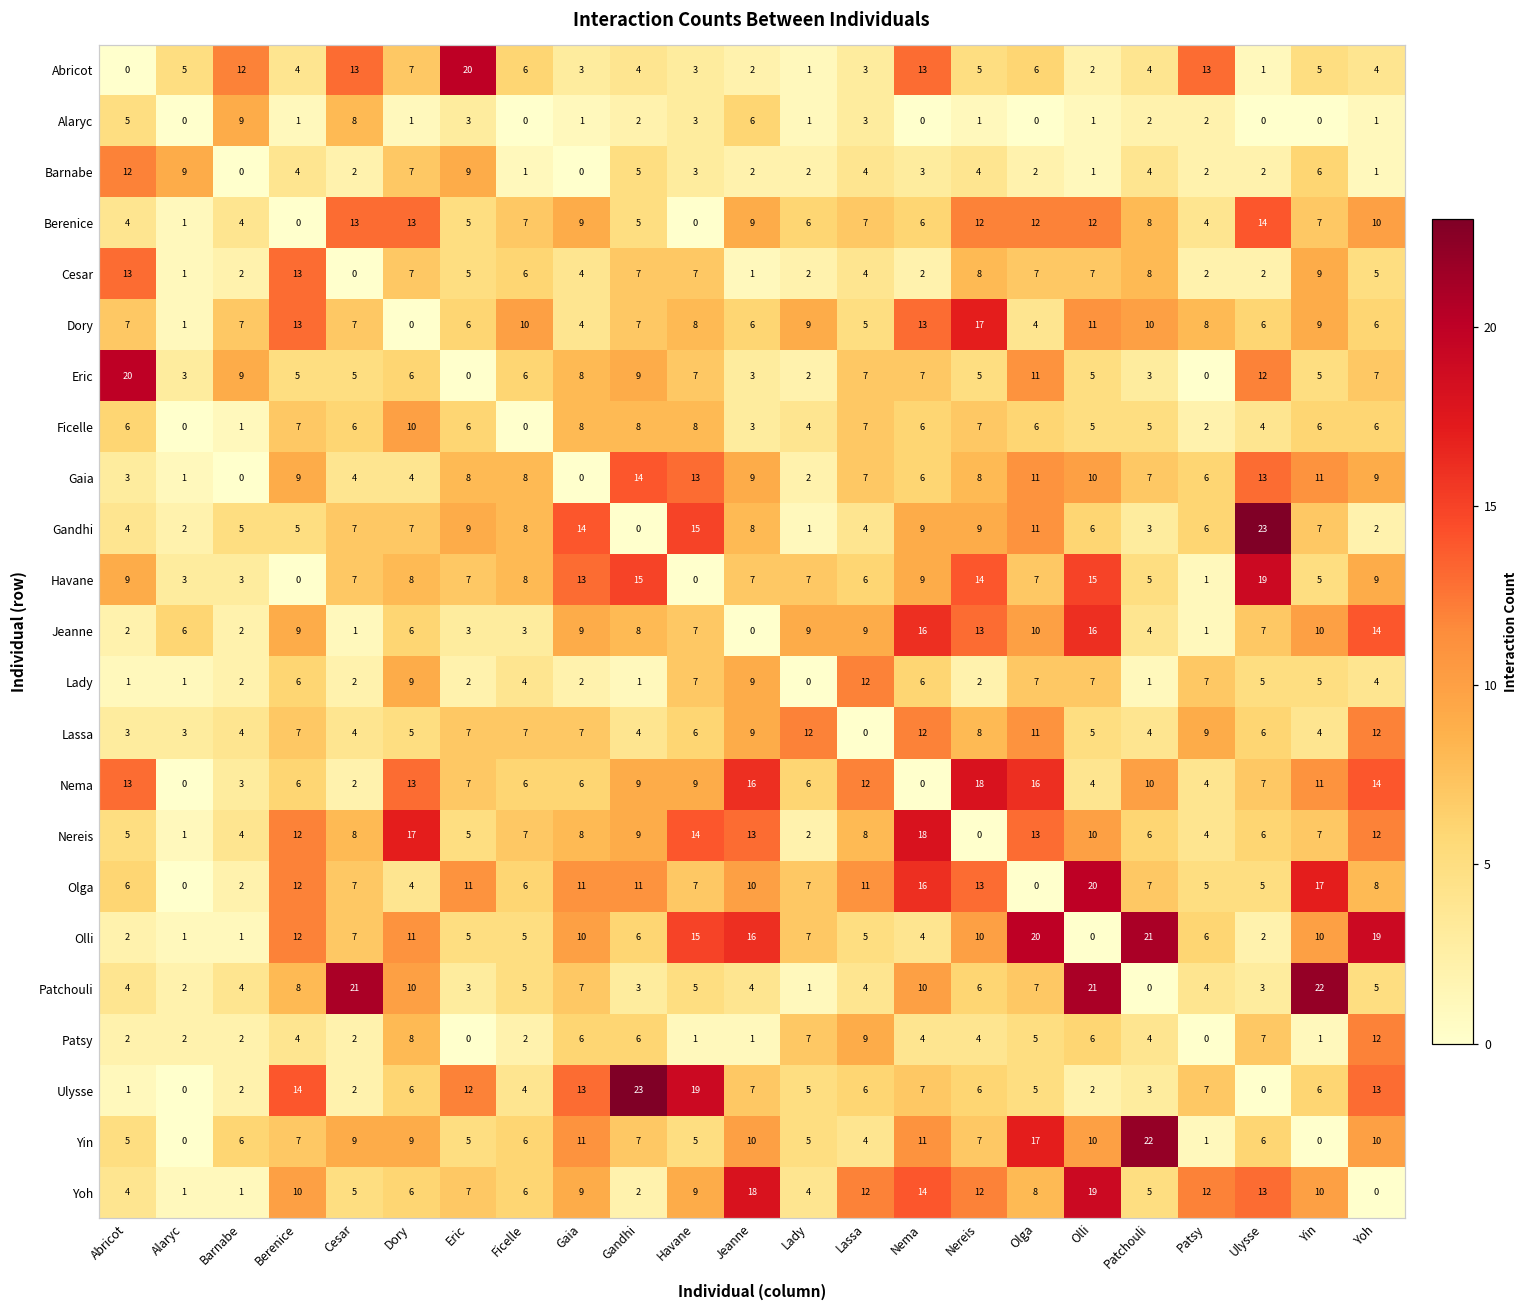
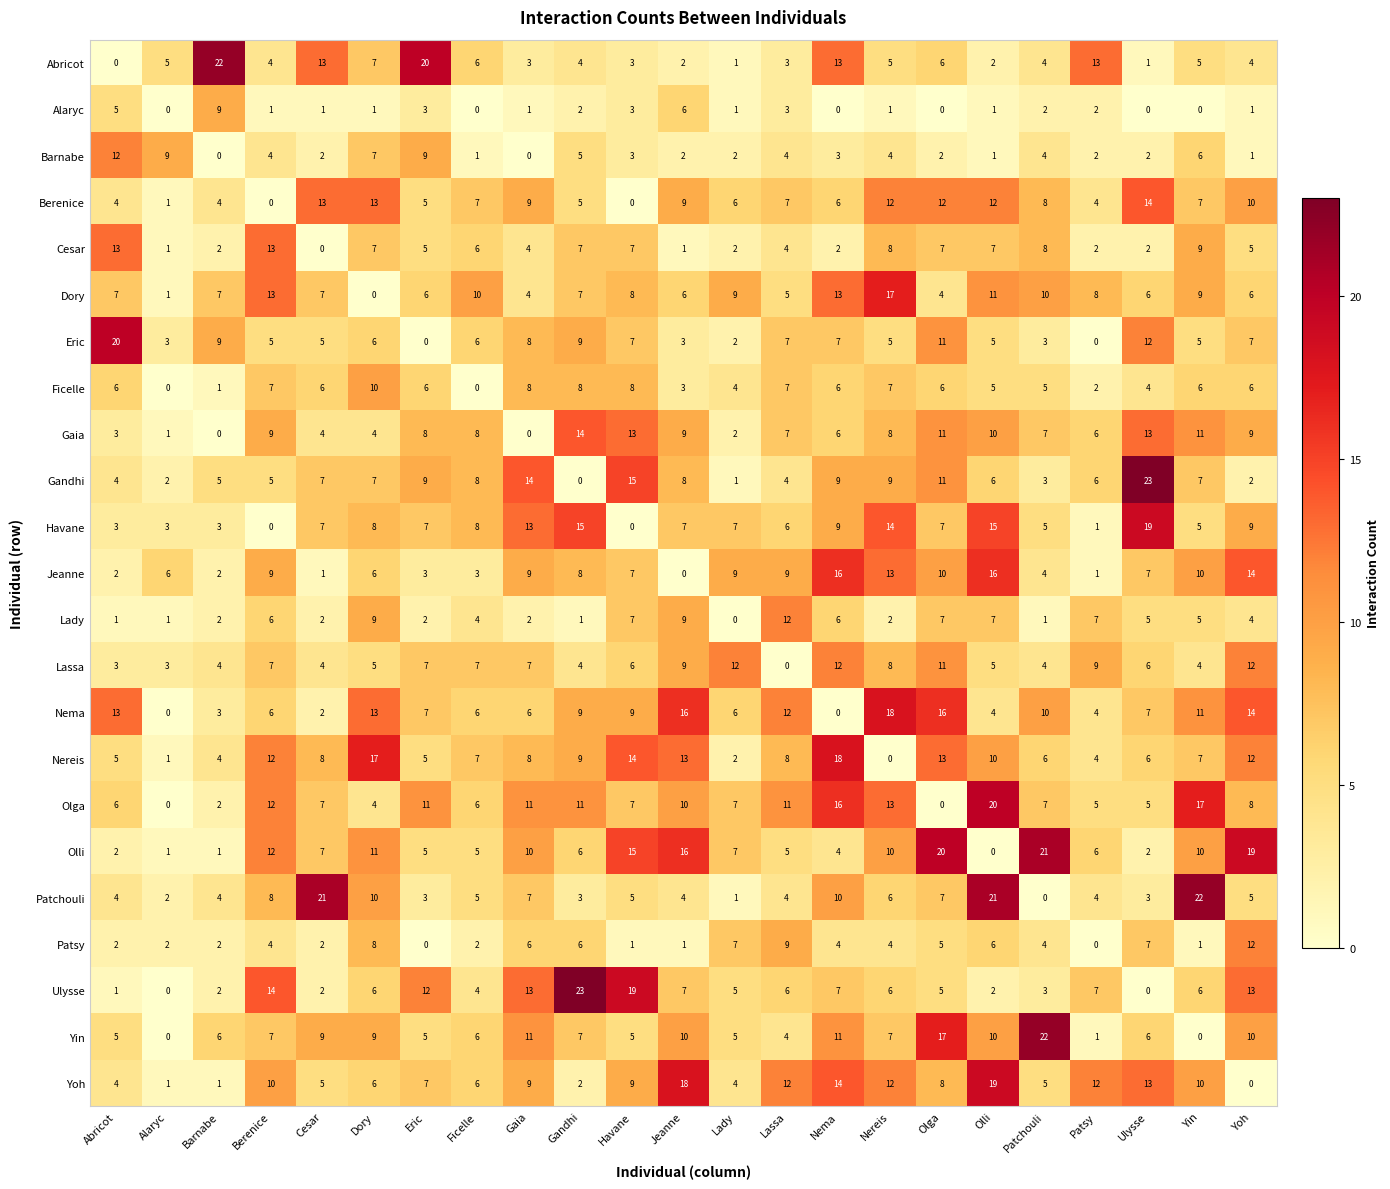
Abricot, Barnabe: 12 -> 22
Alaryc, Cesar: 8 -> 1
Havane, Abricot: 9 -> 3
